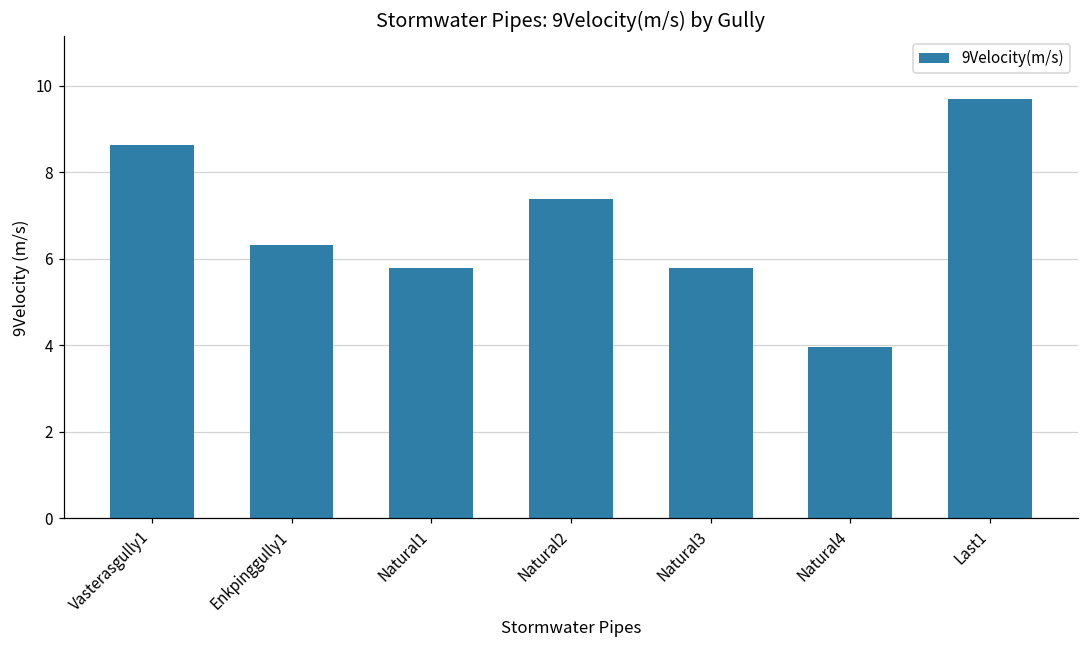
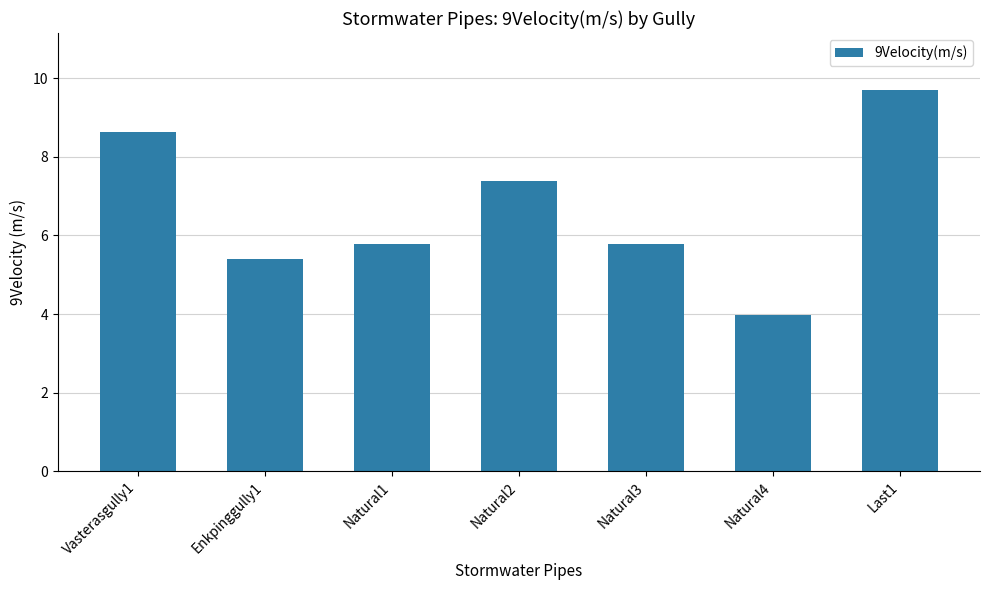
Enkpinggully1: 6.3 -> 5.4
